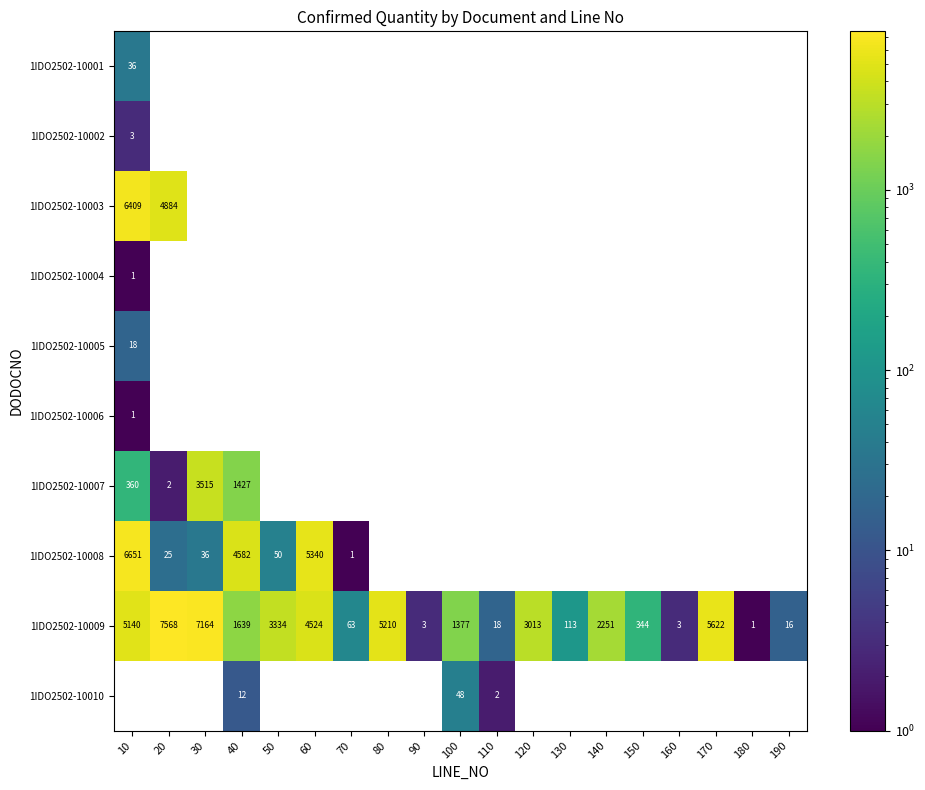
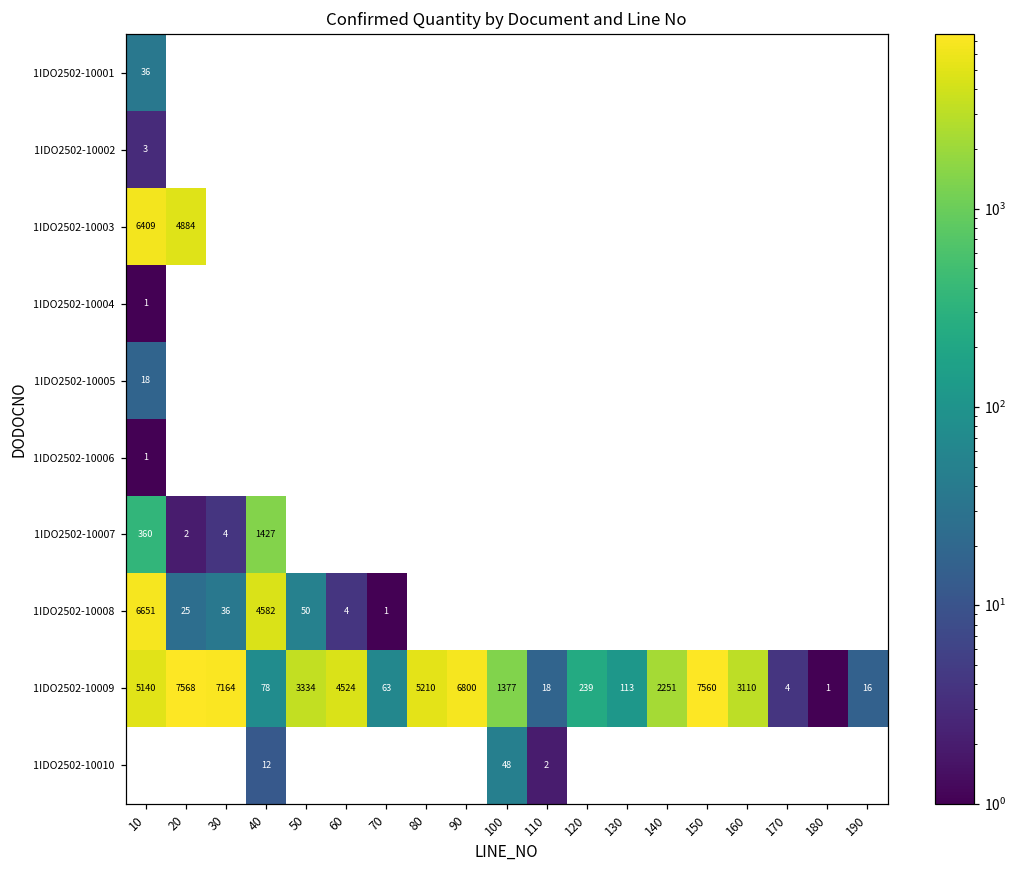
1IDO2502-10007, 30: 3515 -> 4
1IDO2502-10008, 60: 5340 -> 4
1IDO2502-10009, 40: 1639 -> 78
1IDO2502-10009, 90: 3 -> 6800
1IDO2502-10009, 120: 3013 -> 239
1IDO2502-10009, 150: 344 -> 7560
1IDO2502-10009, 160: 3 -> 3110
1IDO2502-10009, 170: 5622 -> 4
